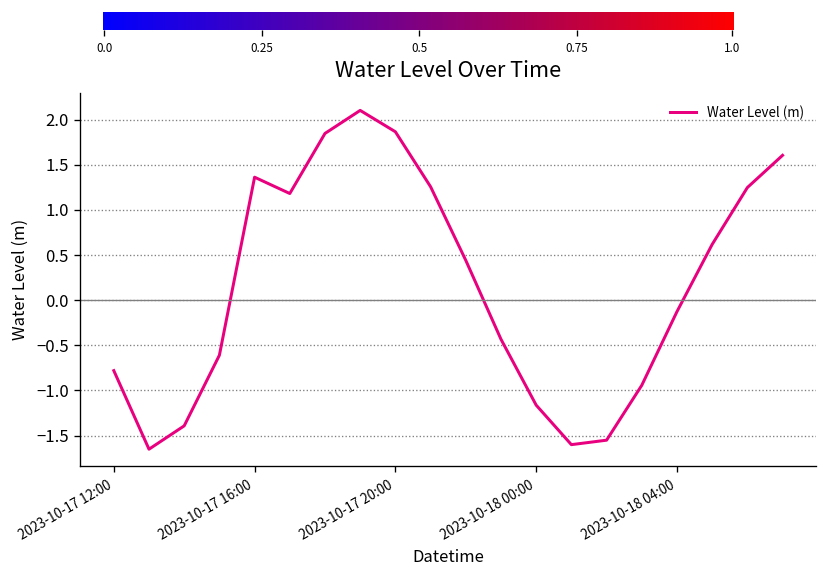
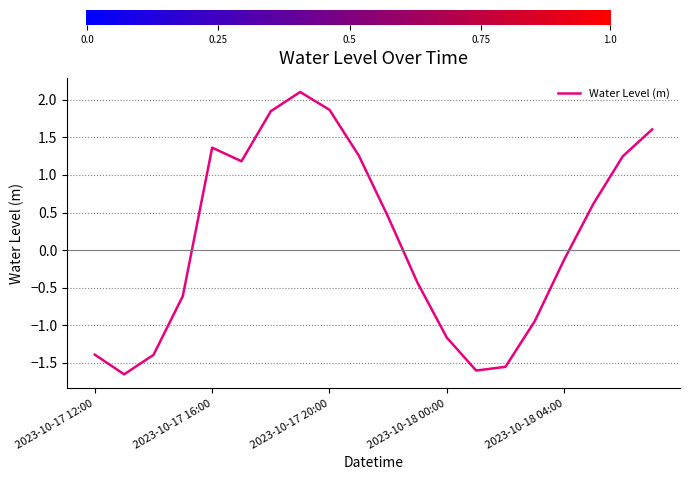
2023-10-17 12:00: -0.8 -> -1.4
